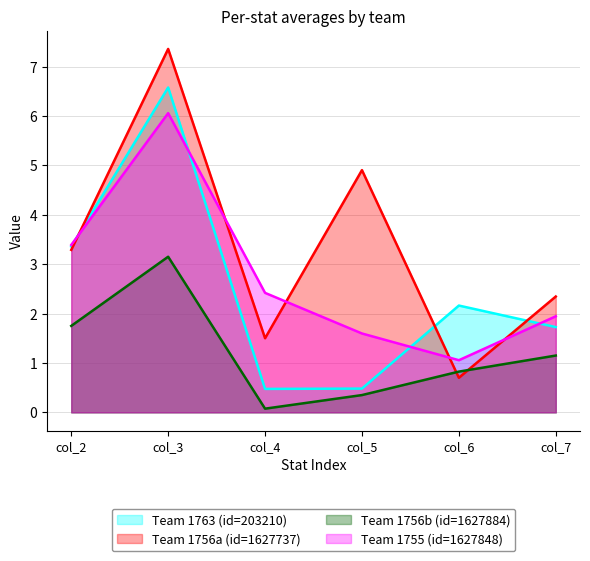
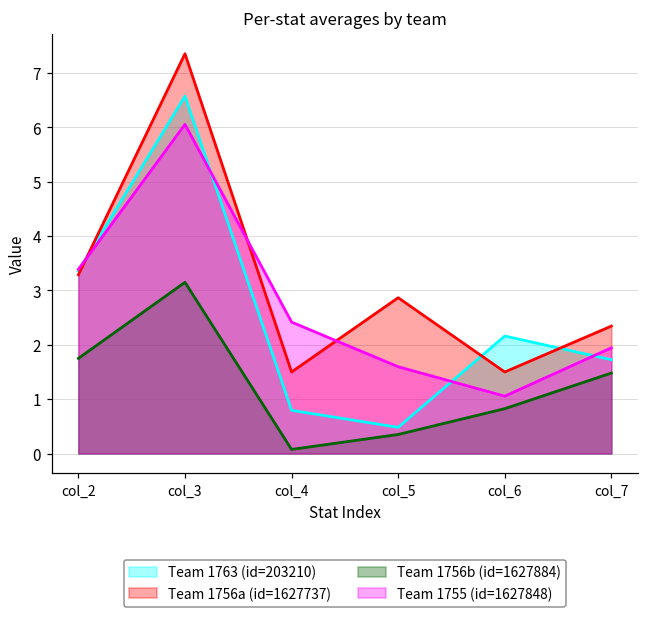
Team 1763 (id=203210), col_4: 0.5 -> 0.8
Team 1756a (id=1627737), col_5: 4.9 -> 2.9
Team 1756a (id=1627737), col_6: 0.7 -> 1.5
Team 1756b (id=1627884), col_7: 1.2 -> 1.5
